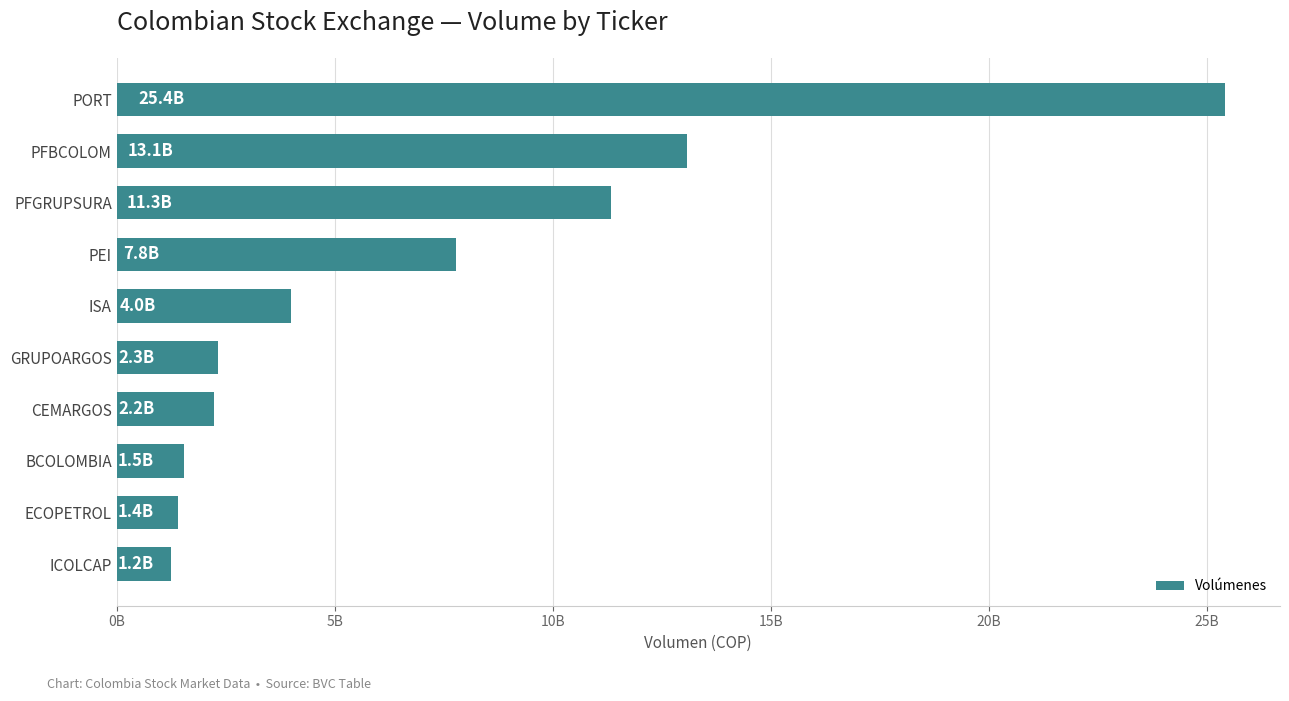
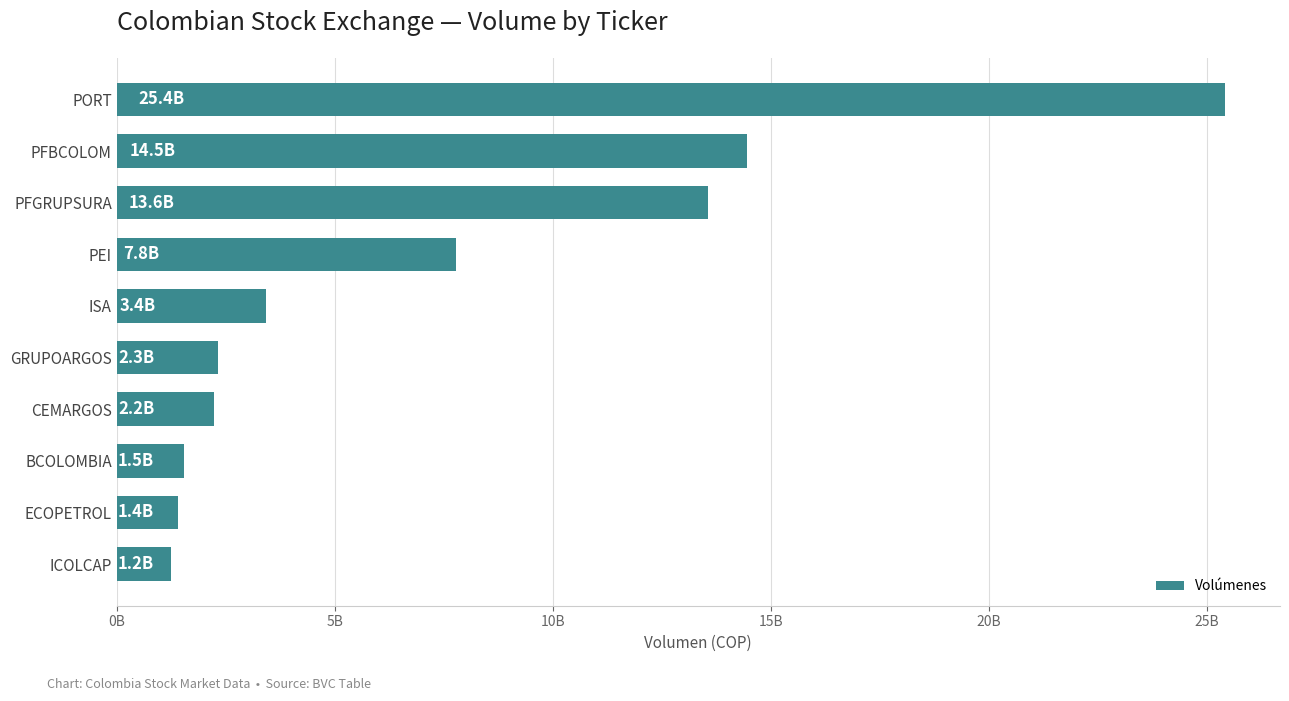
PFBCOLOM: 13.1B -> 14.5B
PFGRUPSURA: 11.3B -> 13.6B
ISA: 4.0B -> 3.4B
